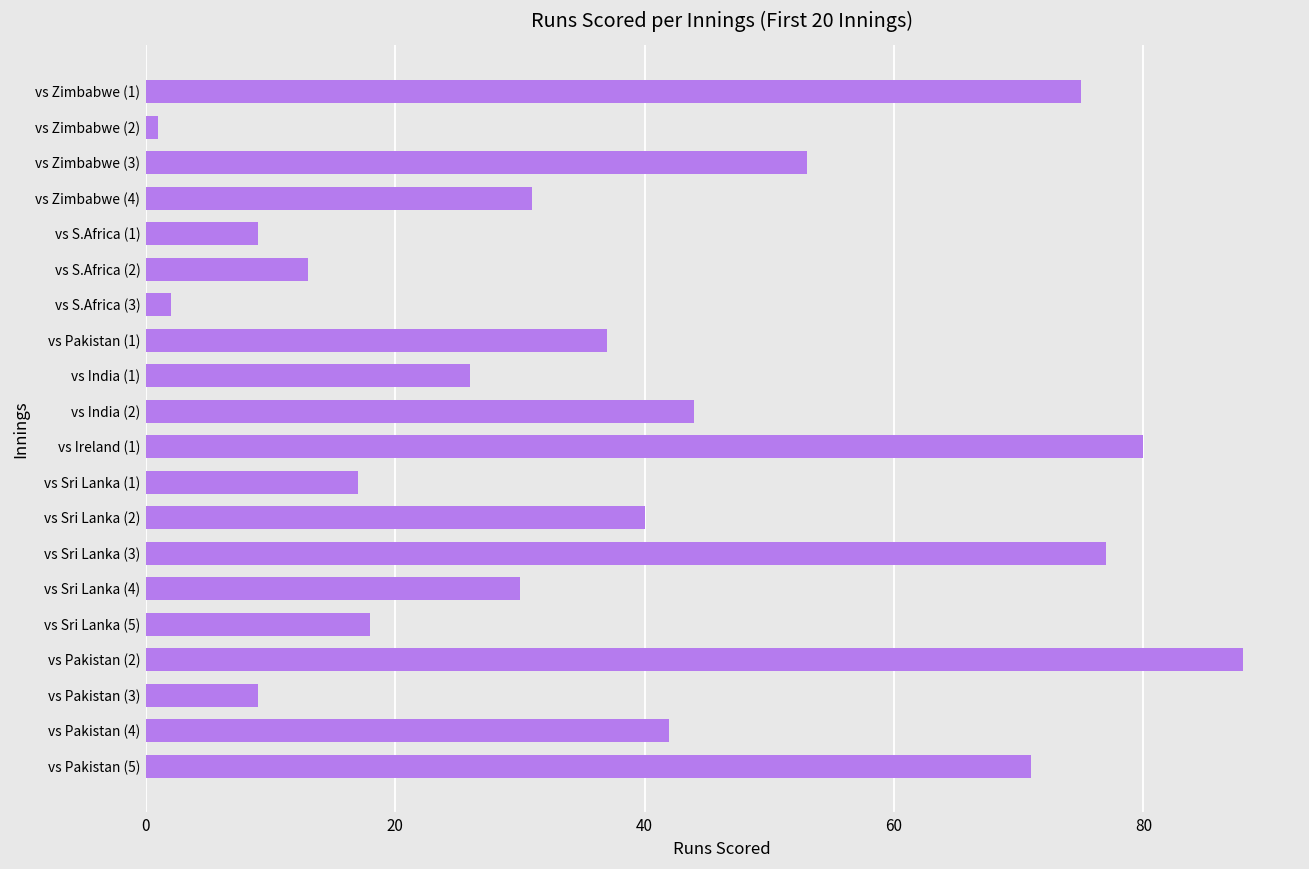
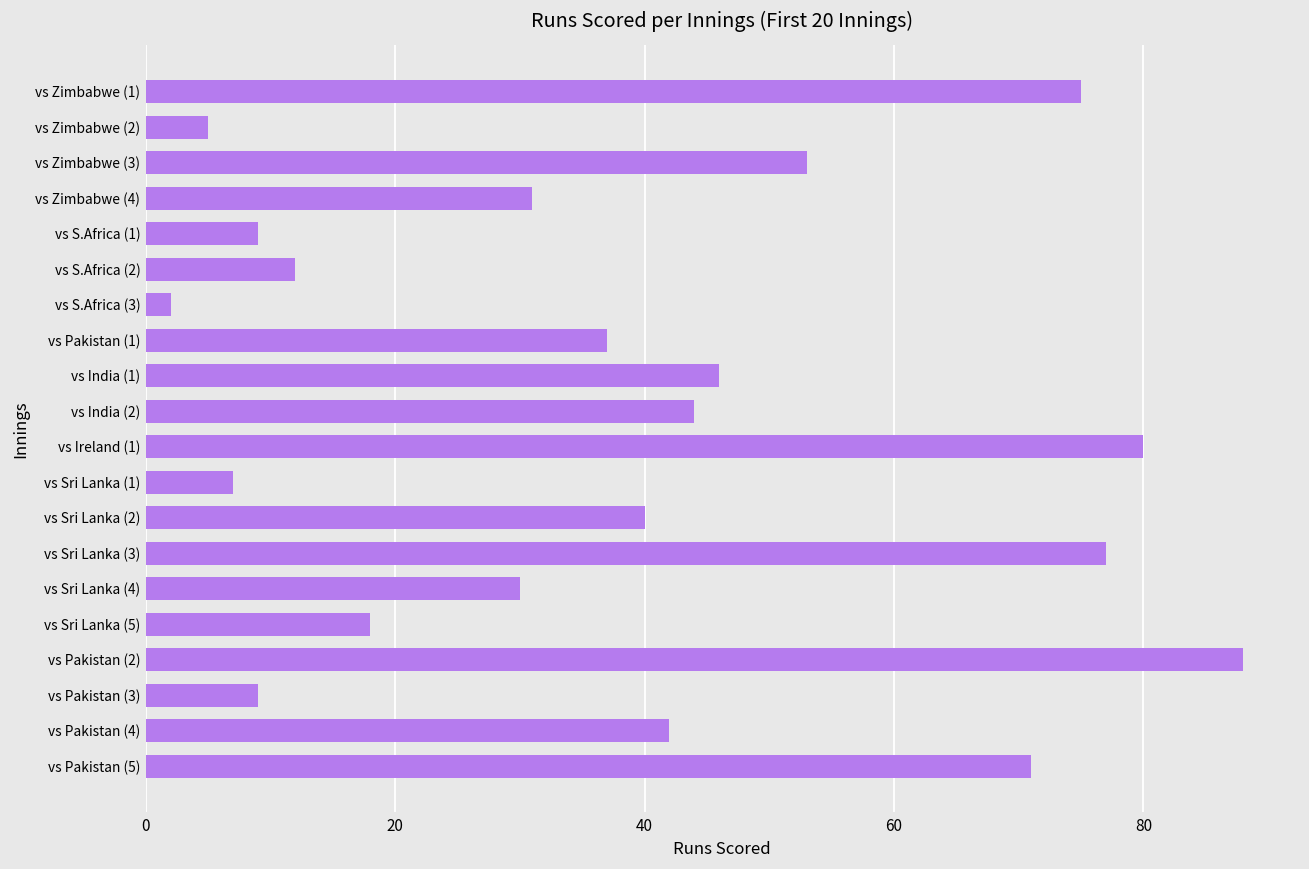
vs Zimbabwe (2): 1 -> 5
vs S.Africa (2): 13 -> 12
vs India (1): 26 -> 46
vs Sri Lanka (1): 17 -> 7
